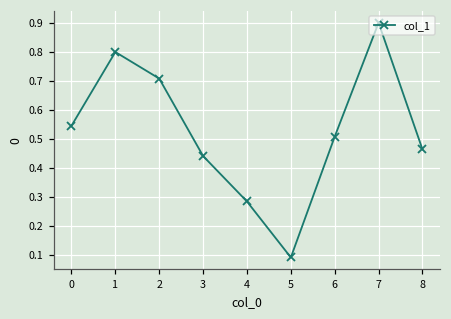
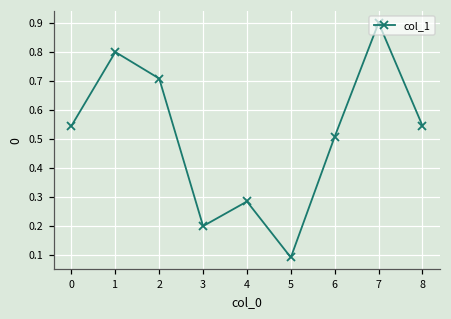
3: 0.44 -> 0.20
8: 0.46 -> 0.55
